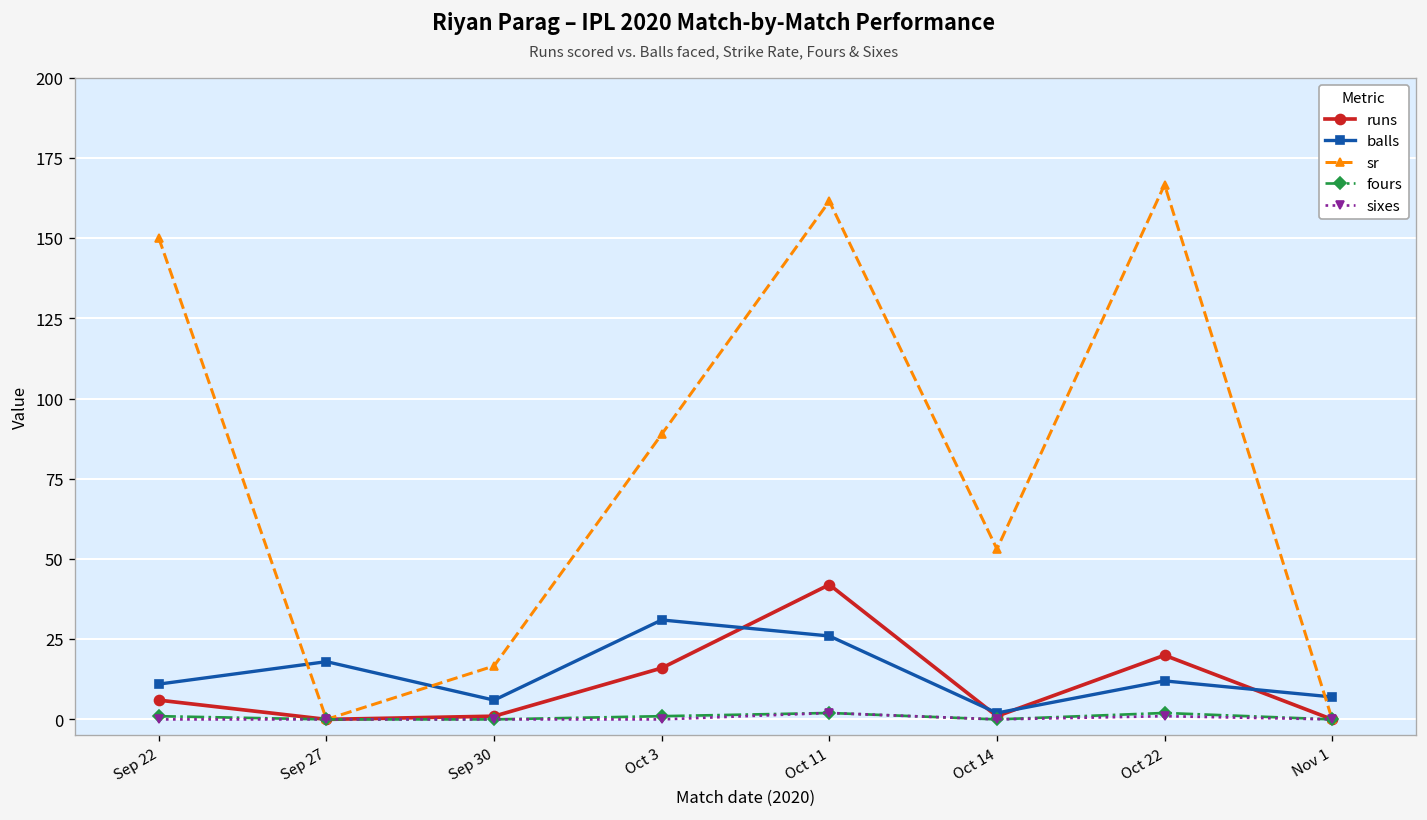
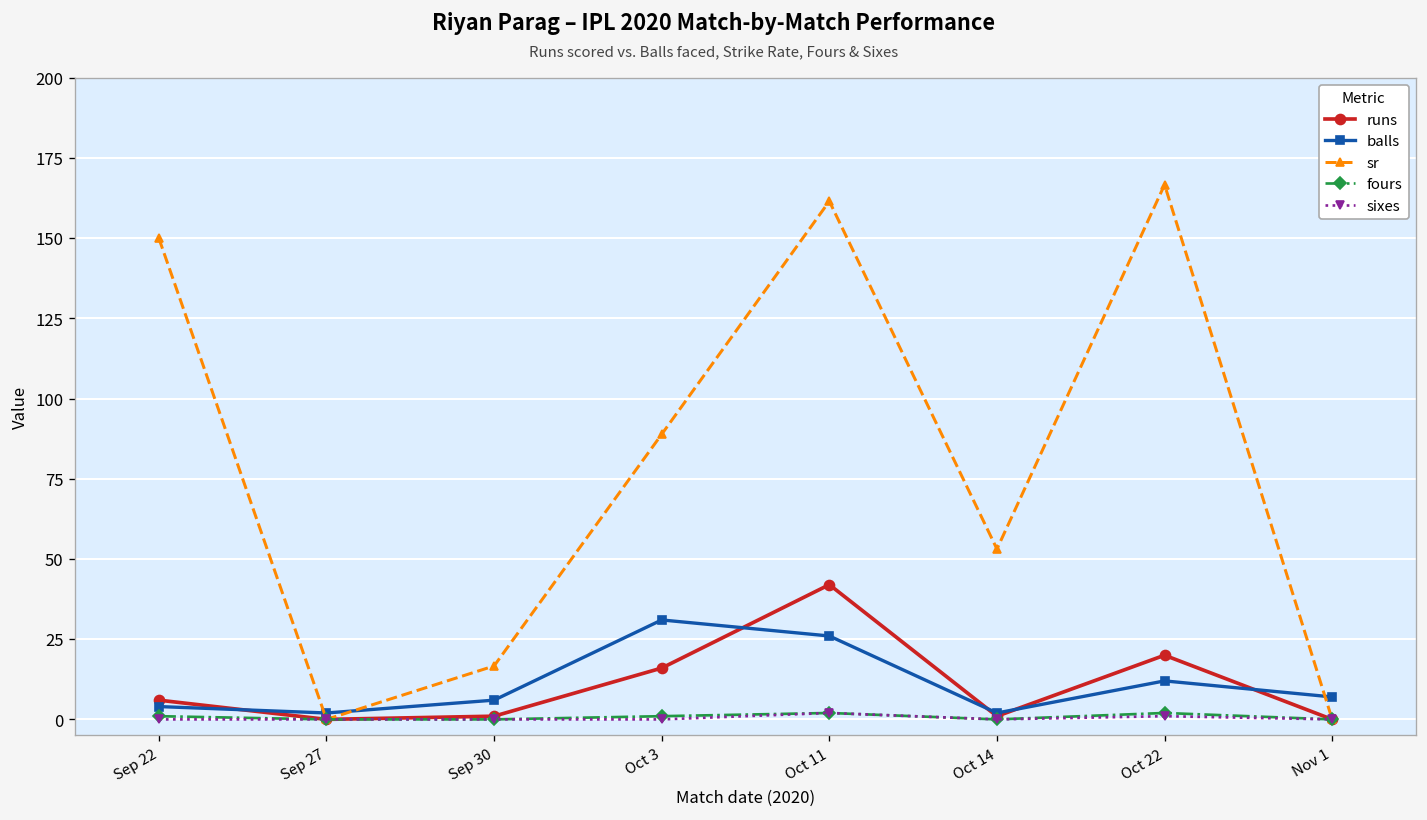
balls, Sep 22: 11 -> 4
balls, Sep 27: 18 -> 2
